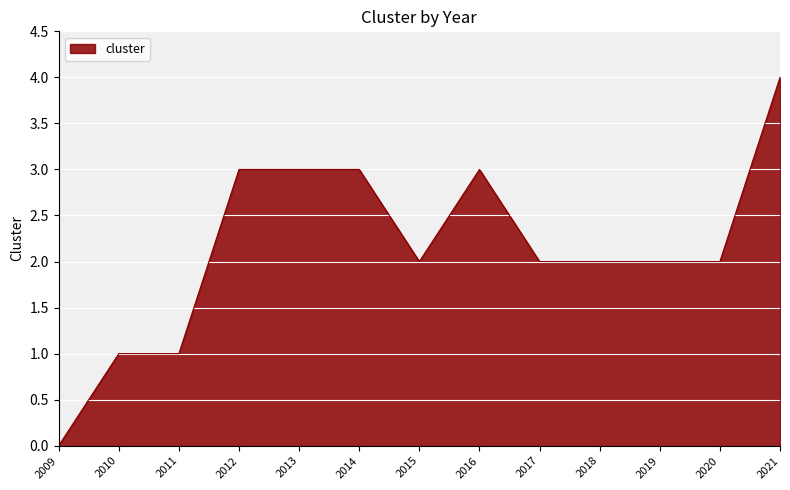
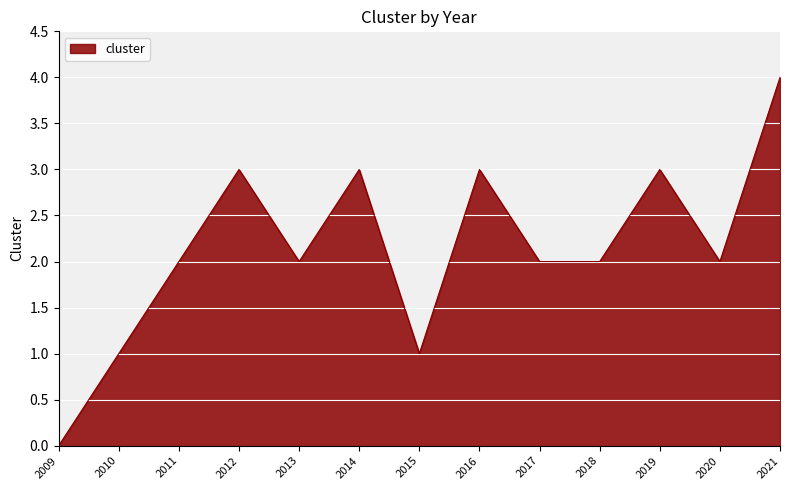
2011: 1 -> 2
2013: 3 -> 2
2015: 2 -> 1
2019: 2 -> 3
